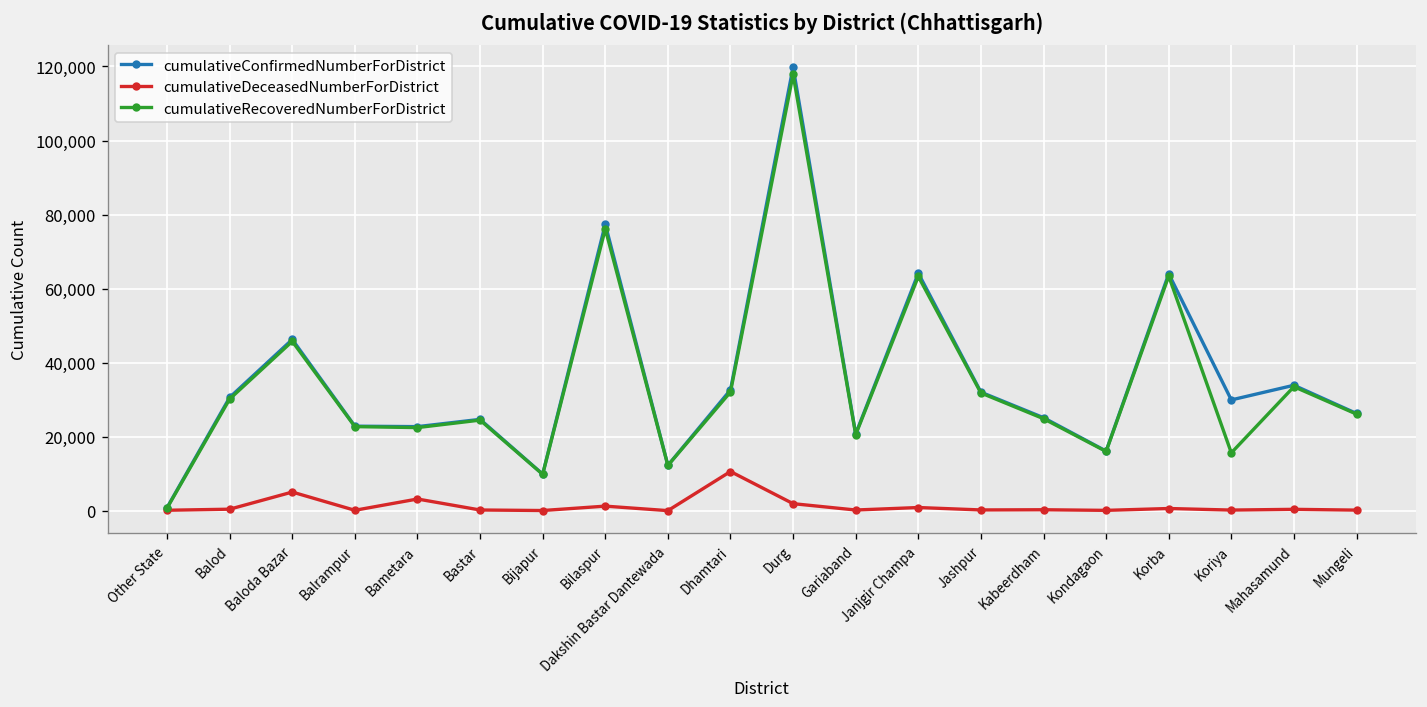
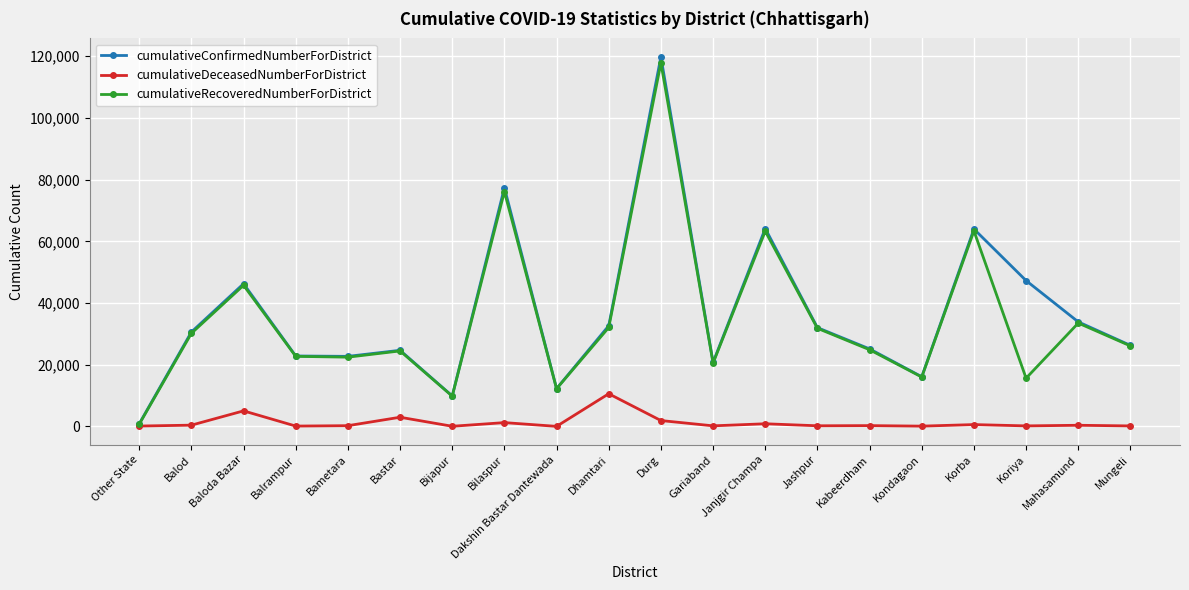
cumulativeDeceasedNumberForDistrict, Bametara: 3,000 -> 0
cumulativeDeceasedNumberForDistrict, Bastar: 0 -> 3,000
cumulativeConfirmedNumberForDistrict, Koriya: 30,000 -> 47,000
